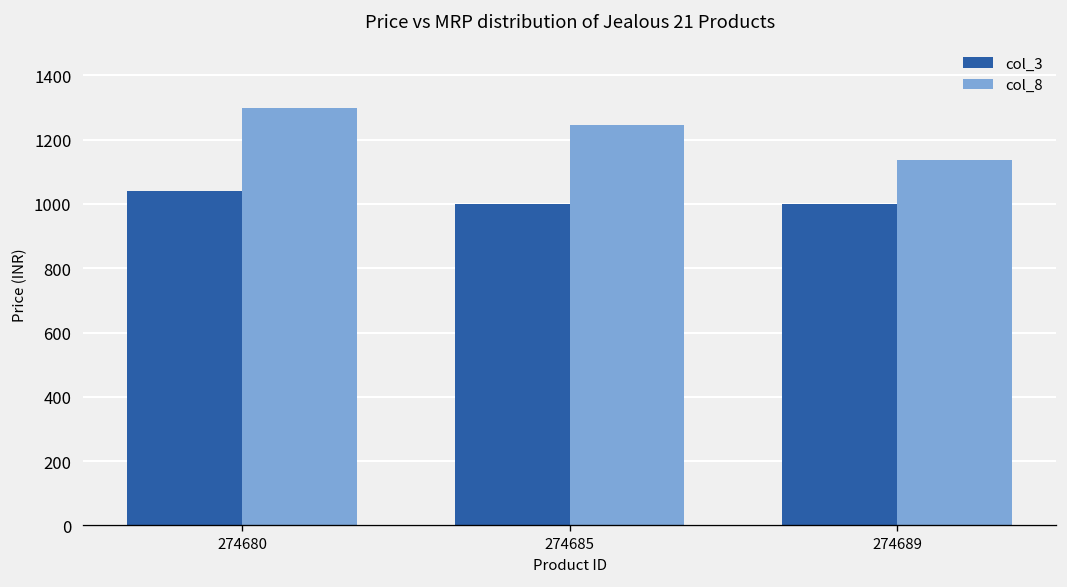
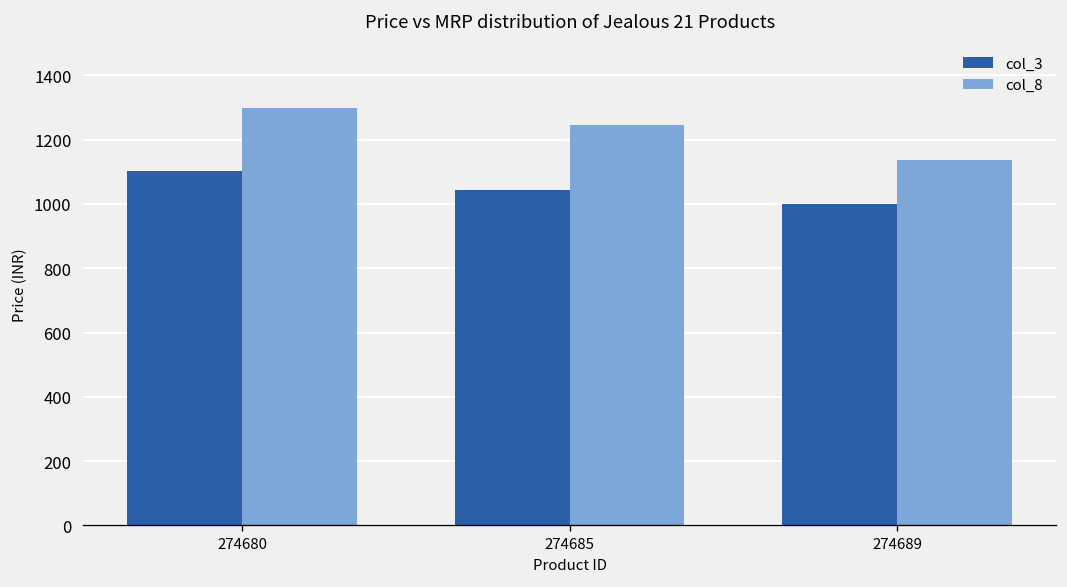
col_3, 274680: 1040 -> 1100
col_3, 274685: 1000 -> 1050
